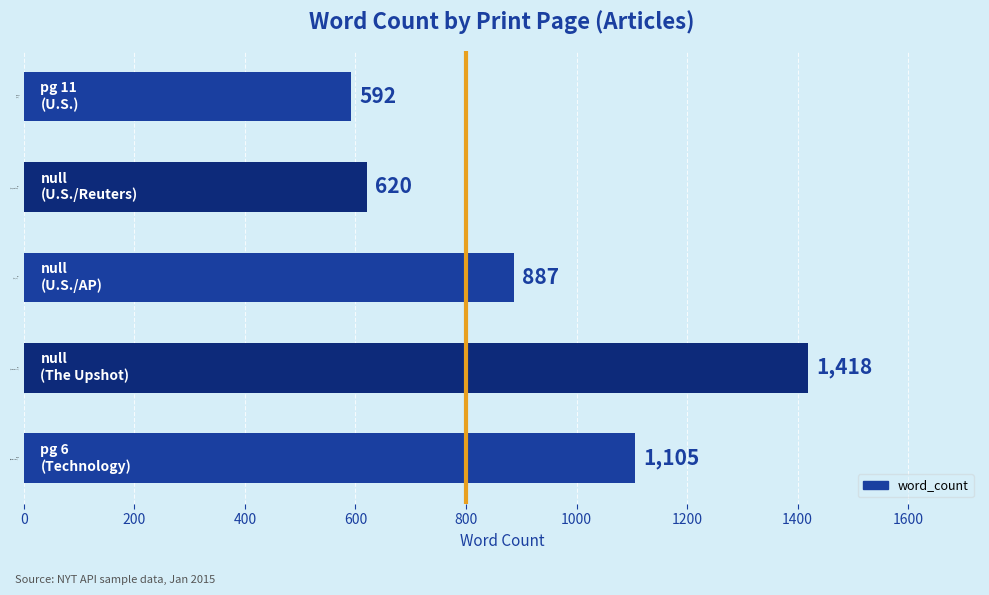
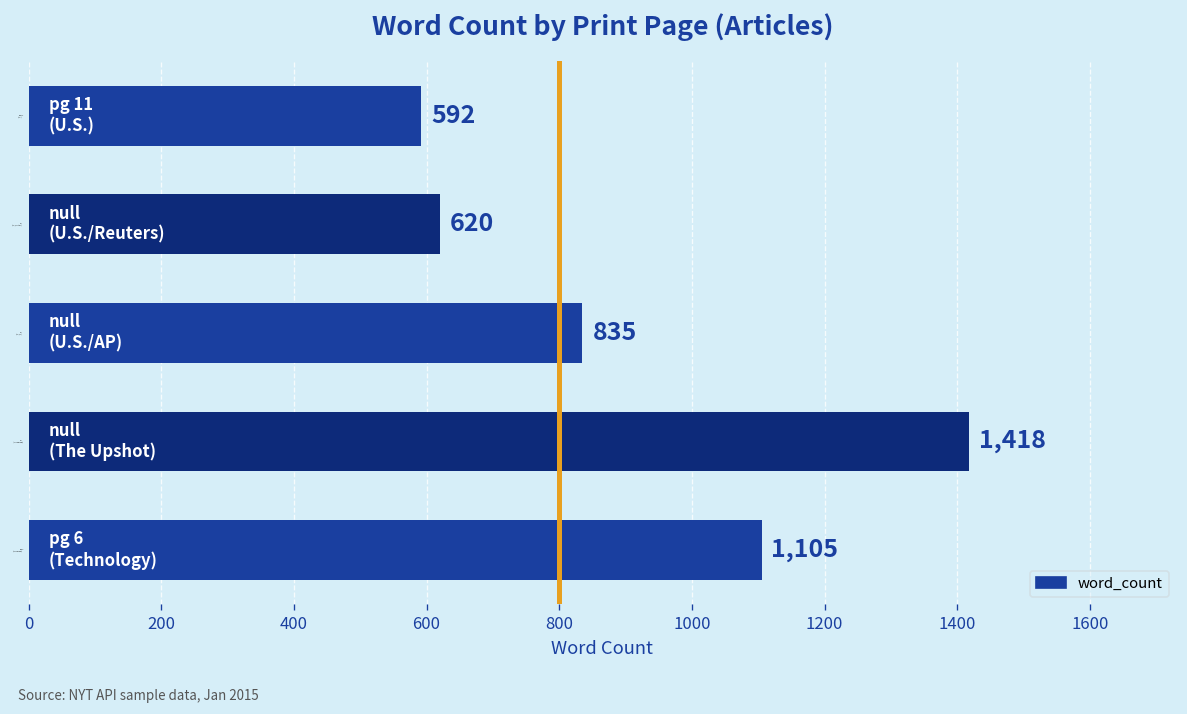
null (U.S./AP): 887 -> 835
